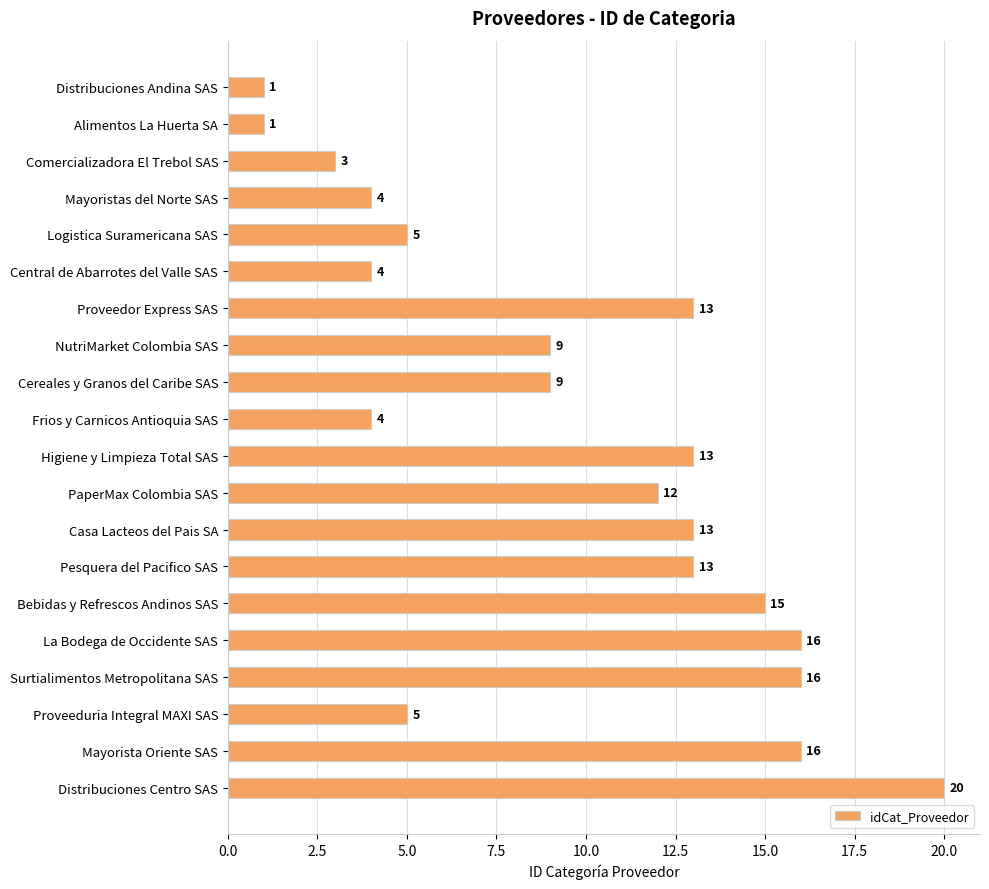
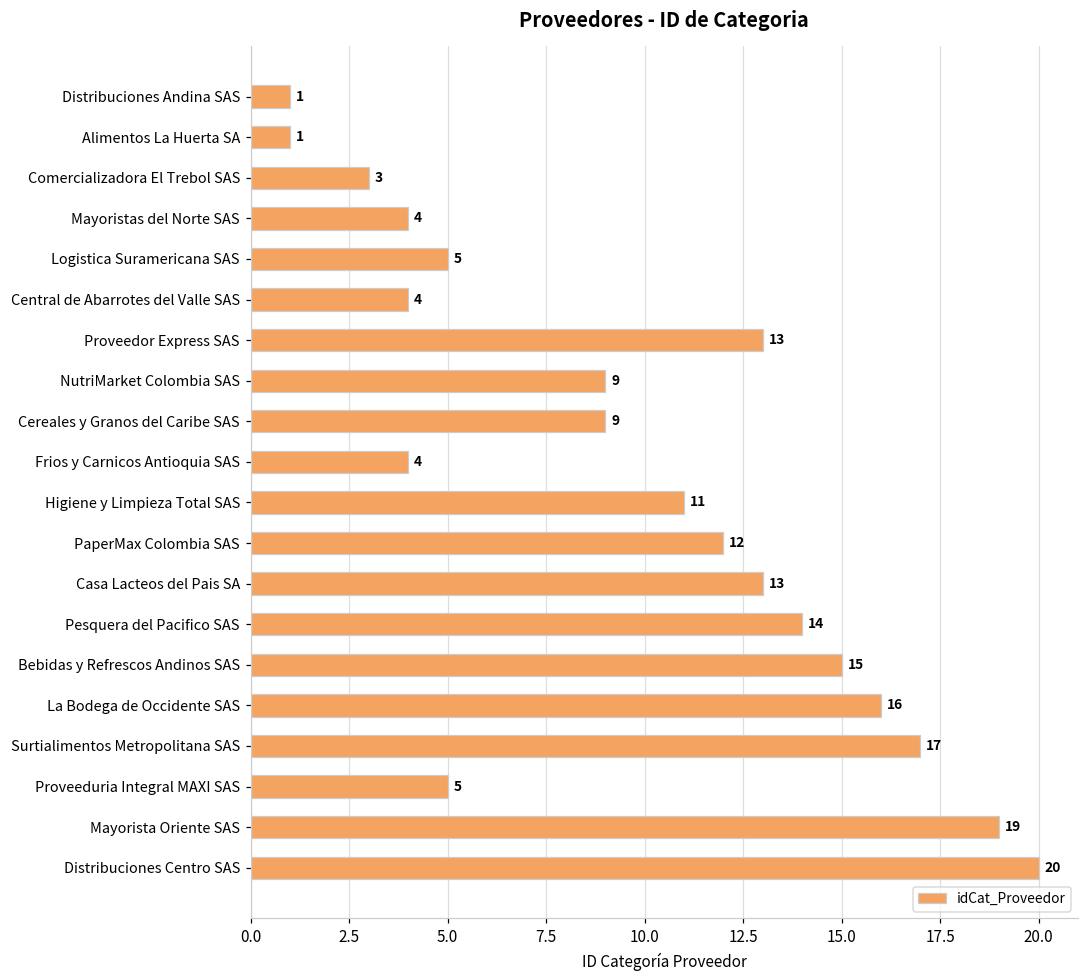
Higiene y Limpieza Total SAS: 13 -> 11
Pesquera del Pacifico SAS: 13 -> 14
Surtialimentos Metropolitana SAS: 16 -> 17
Mayorista Oriente SAS: 16 -> 19
